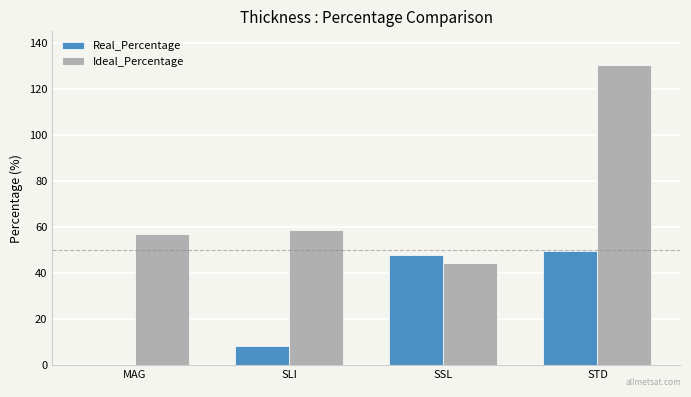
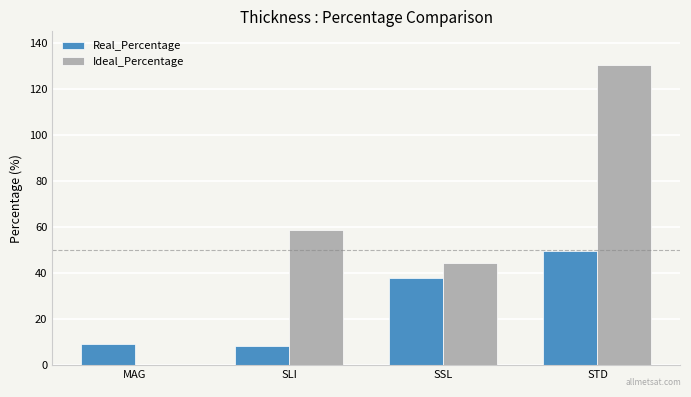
Real_Percentage, MAG: 0 -> 9
Ideal_Percentage, MAG: 57 -> 0
Real_Percentage, SSL: 48 -> 38
